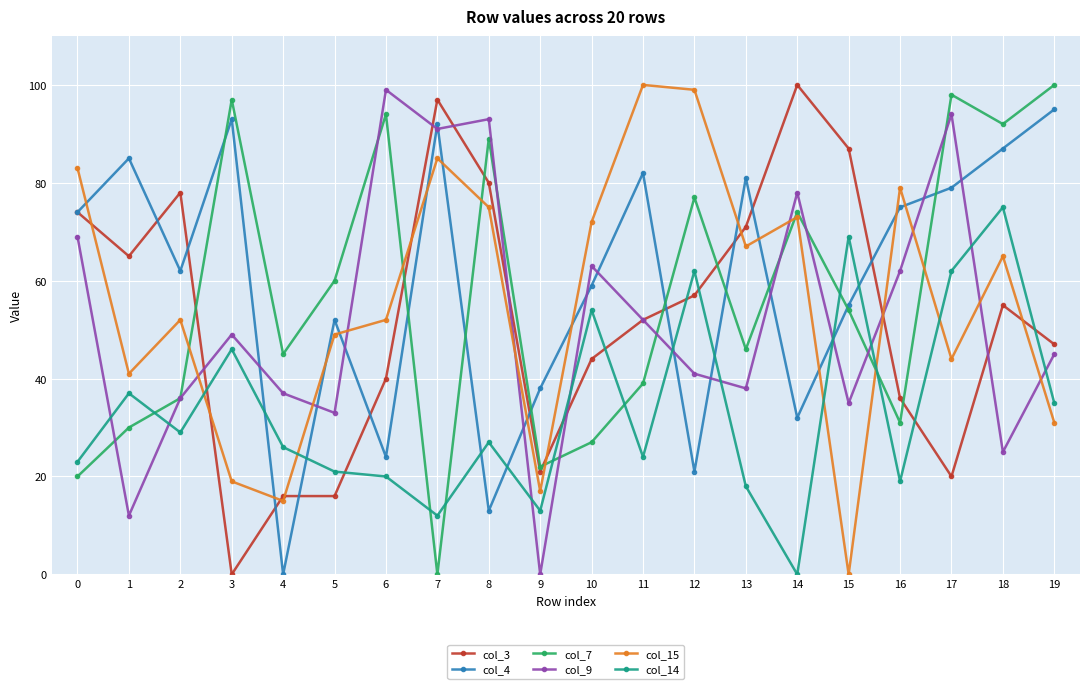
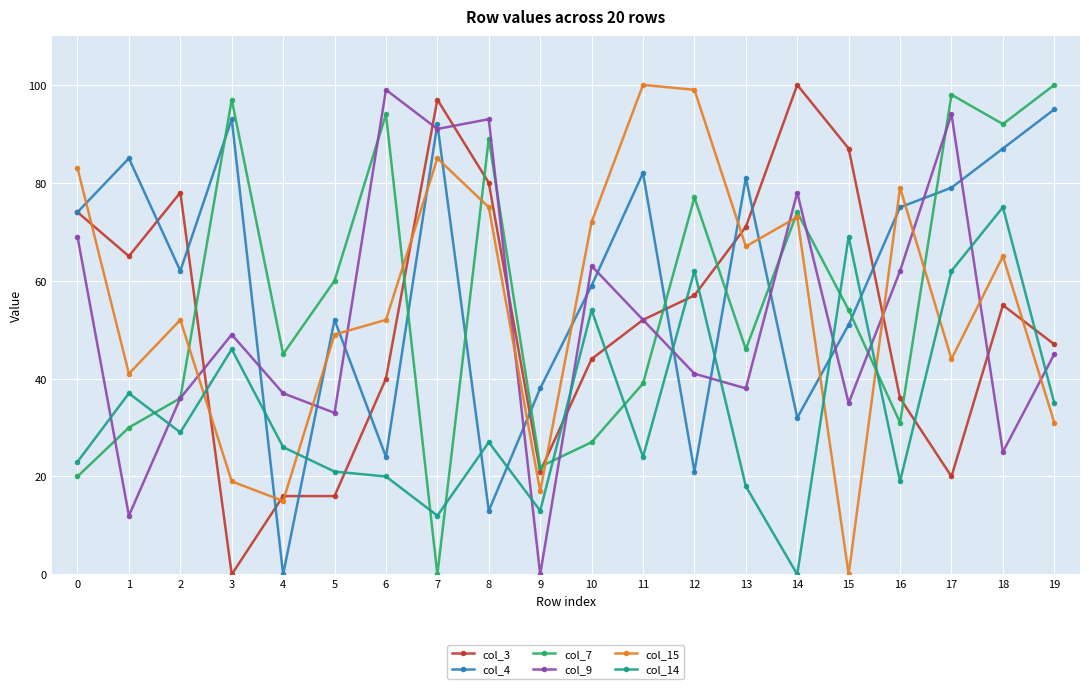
col_4, 15: 55 -> 51
